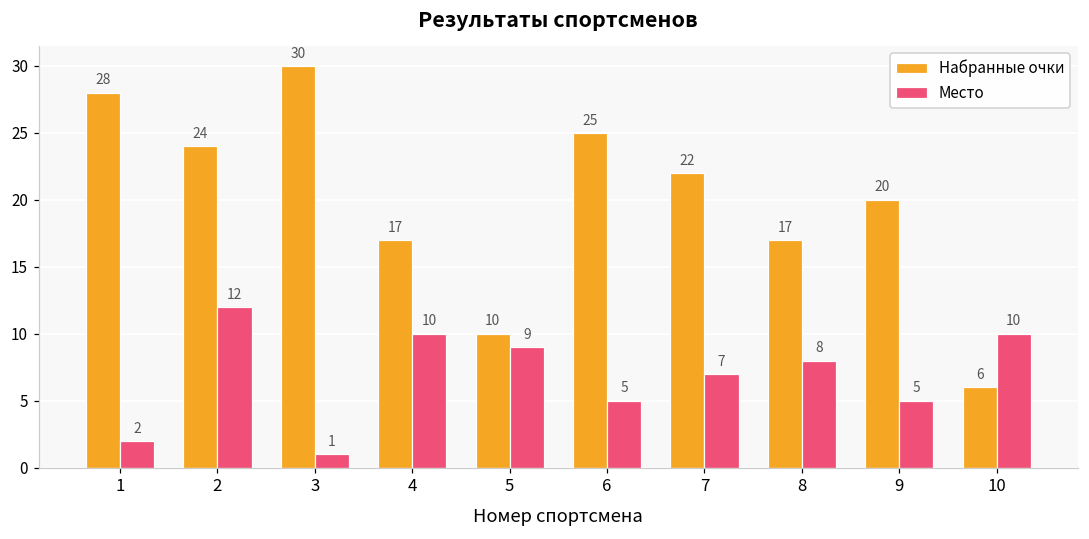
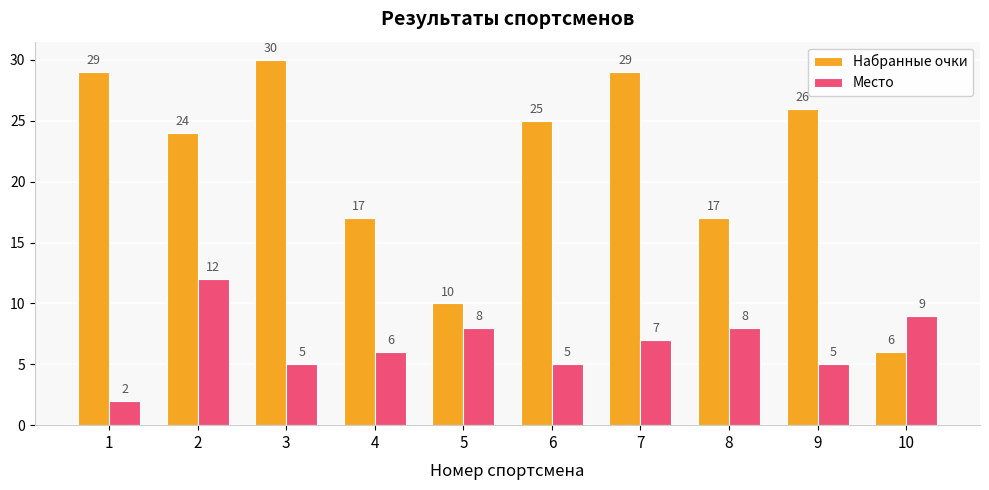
Набранные очки, 1: 28 -> 29
Место, 3: 1 -> 5
Место, 4: 10 -> 6
Место, 5: 9 -> 8
Набранные очки, 7: 22 -> 29
Набранные очки, 9: 20 -> 26
Место, 10: 10 -> 9
